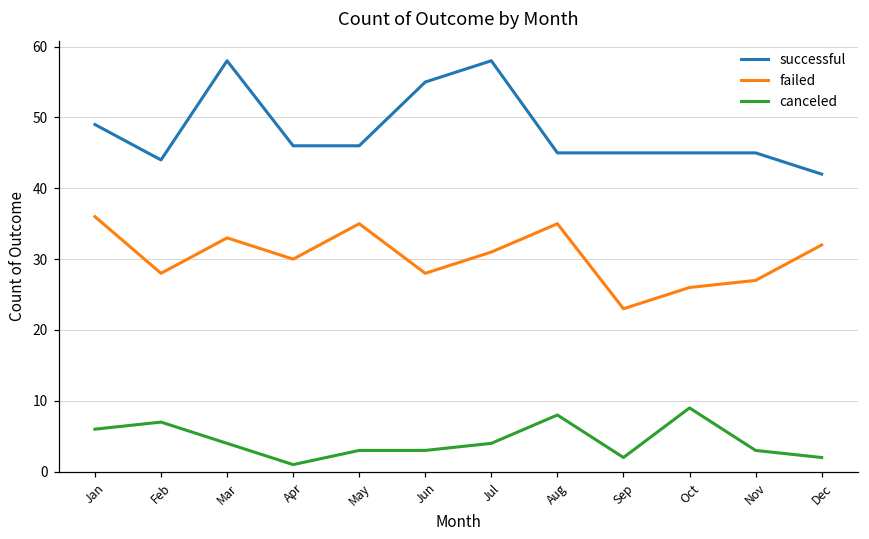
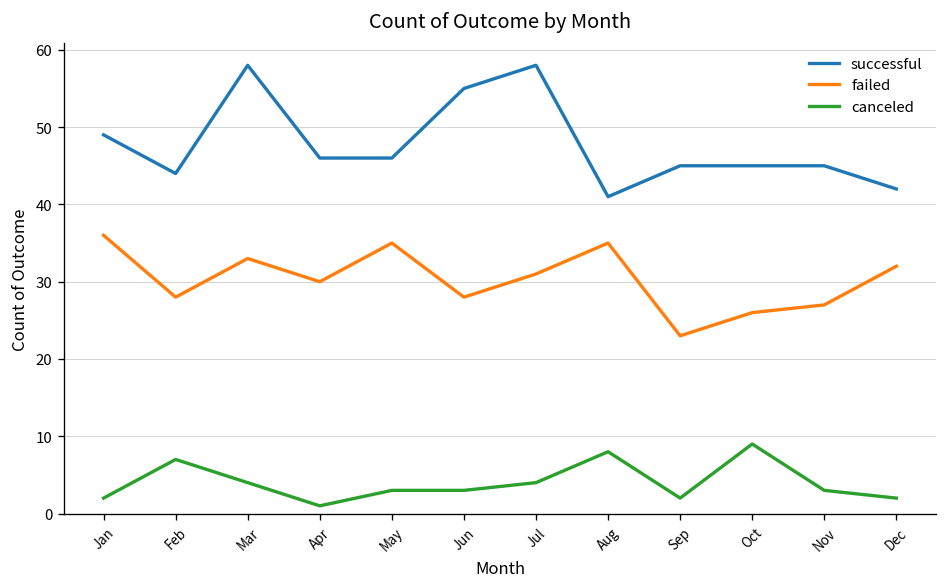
canceled, Jan: 6 -> 2
successful, Aug: 45 -> 41
